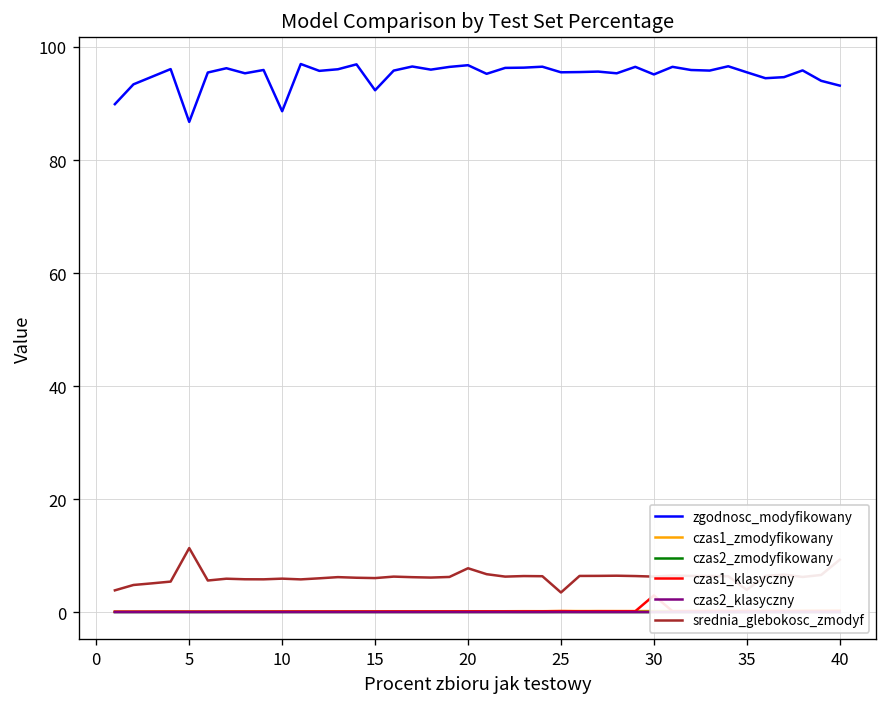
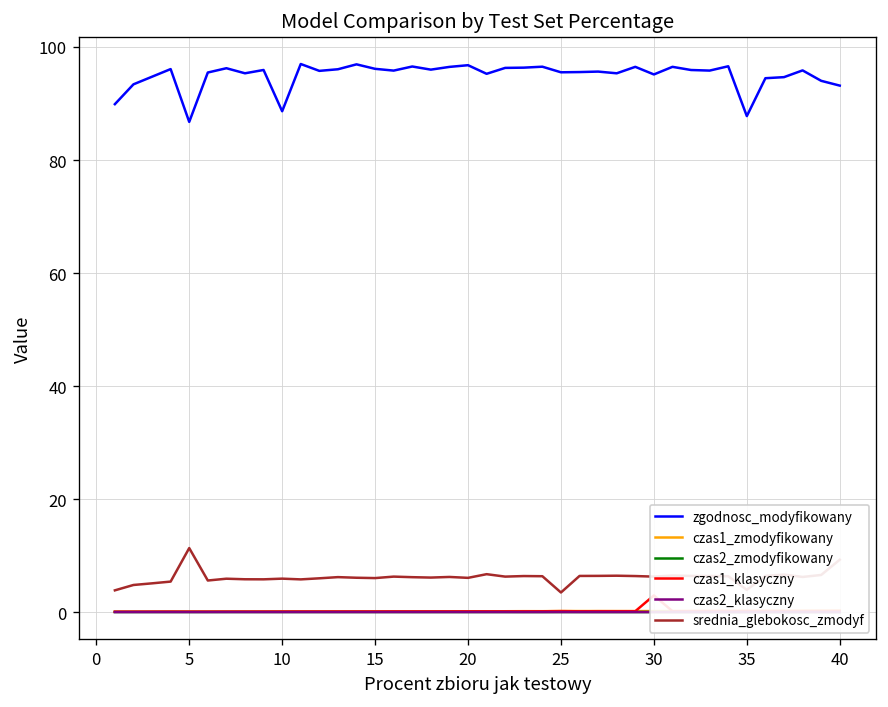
zgodnosc_modyfikowany, 15: 92 -> 96
srednia_glebokosc_zmodyf, 20: 8 -> 6
zgodnosc_modyfikowany, 35: 96 -> 88
